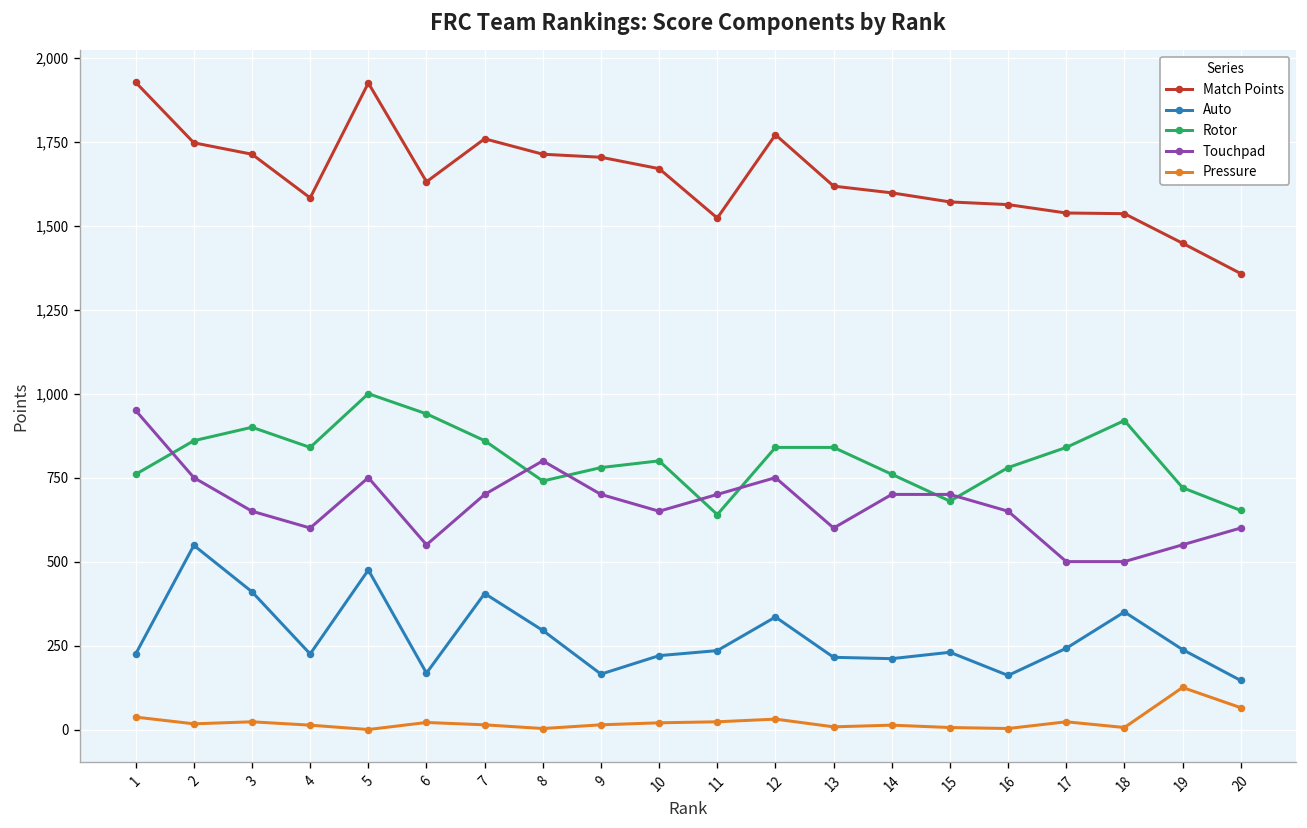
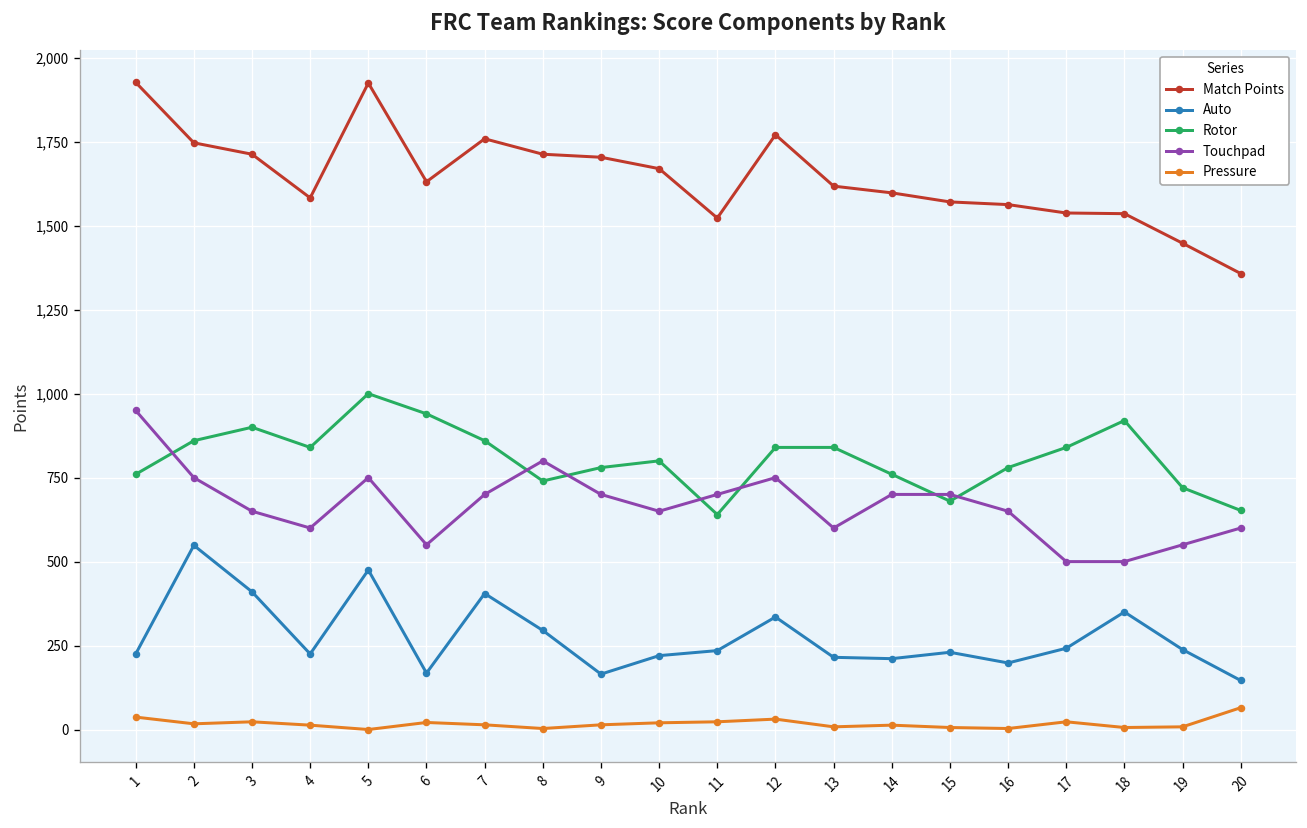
Auto, 16: 160 -> 200
Pressure, 19: 130 -> 10
